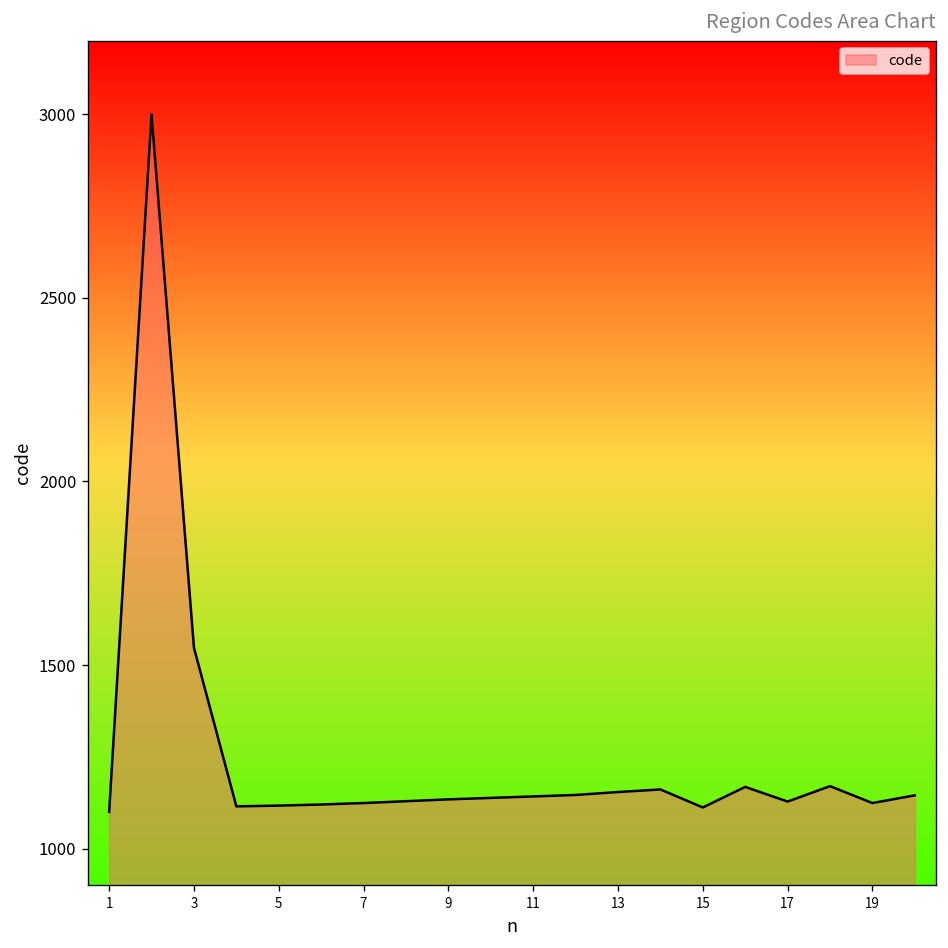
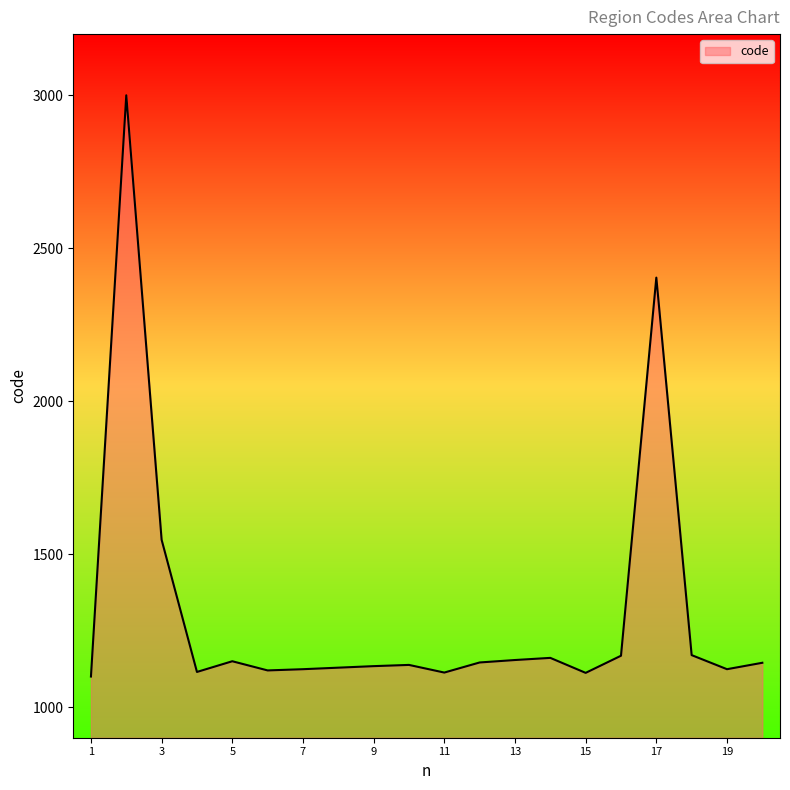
5: 1120 -> 1150
11: 1140 -> 1110
17: 1130 -> 2400
